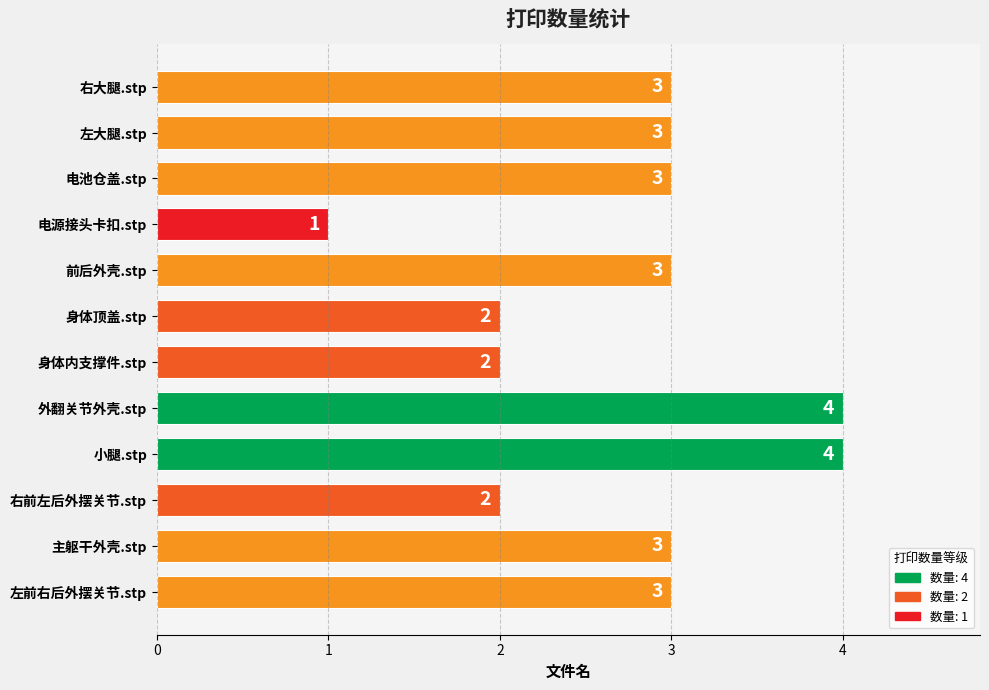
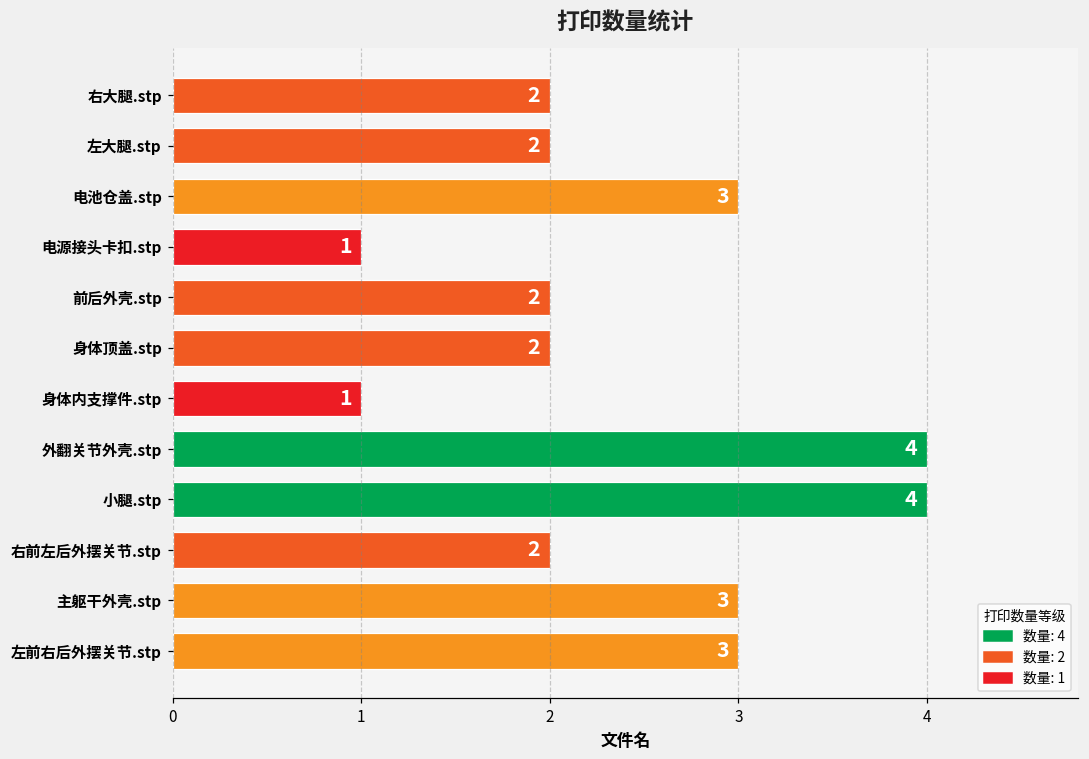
右大腿.stp: 3 -> 2
左大腿.stp: 3 -> 2
前后外壳.stp: 3 -> 2
身体内支撑件.stp: 2 -> 1
